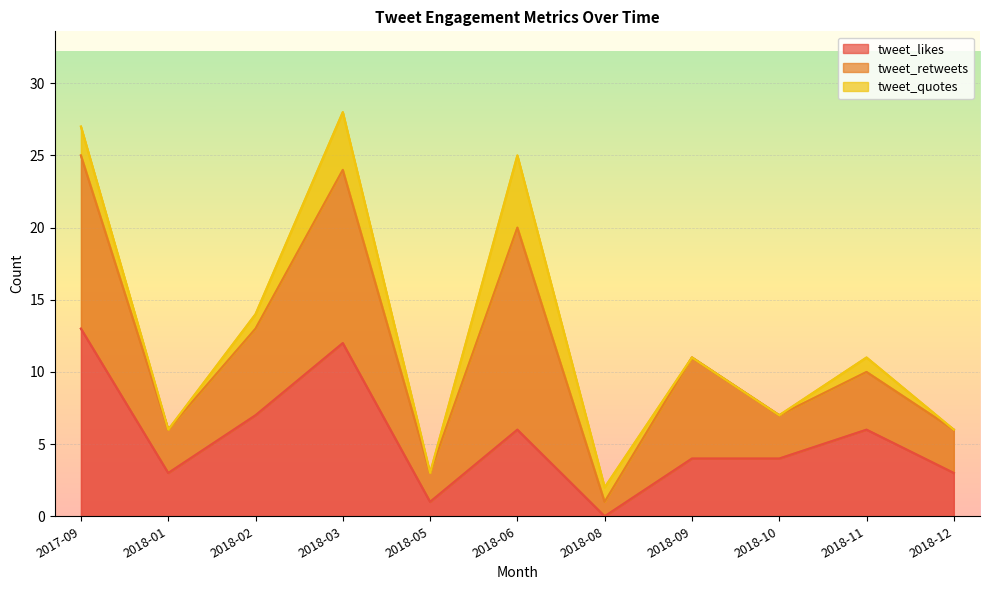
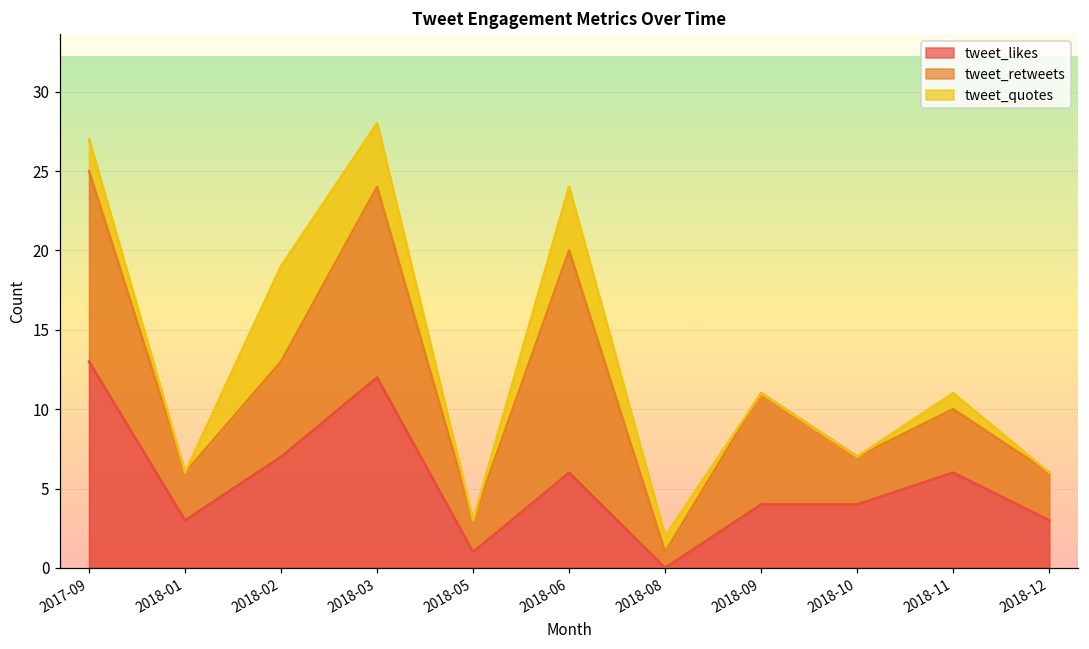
tweet_quotes, 2018-02: 1 -> 6
tweet_quotes, 2018-06: 5 -> 4
